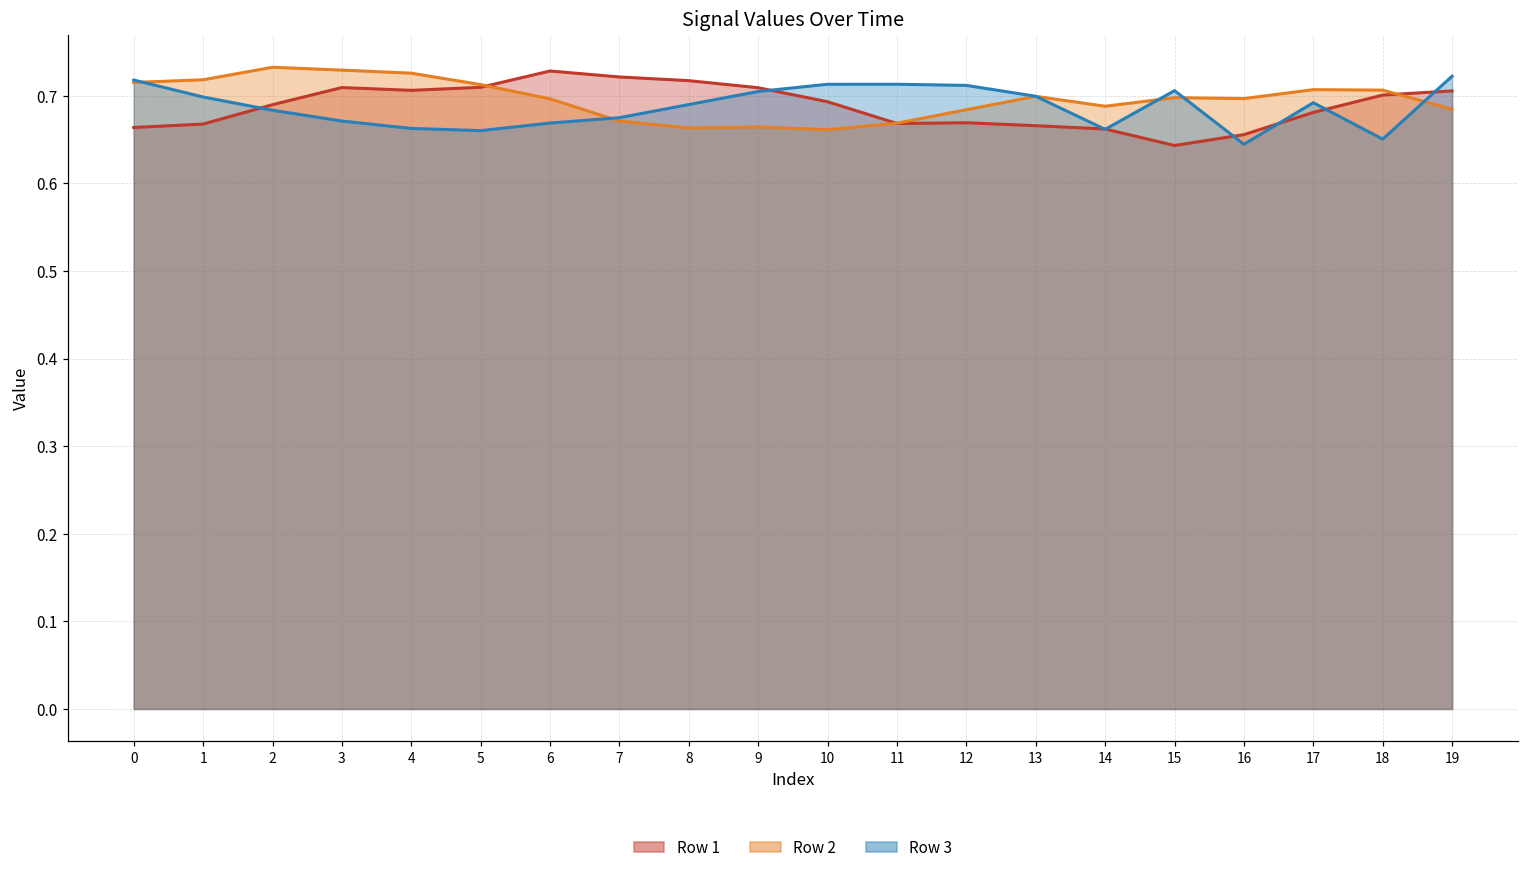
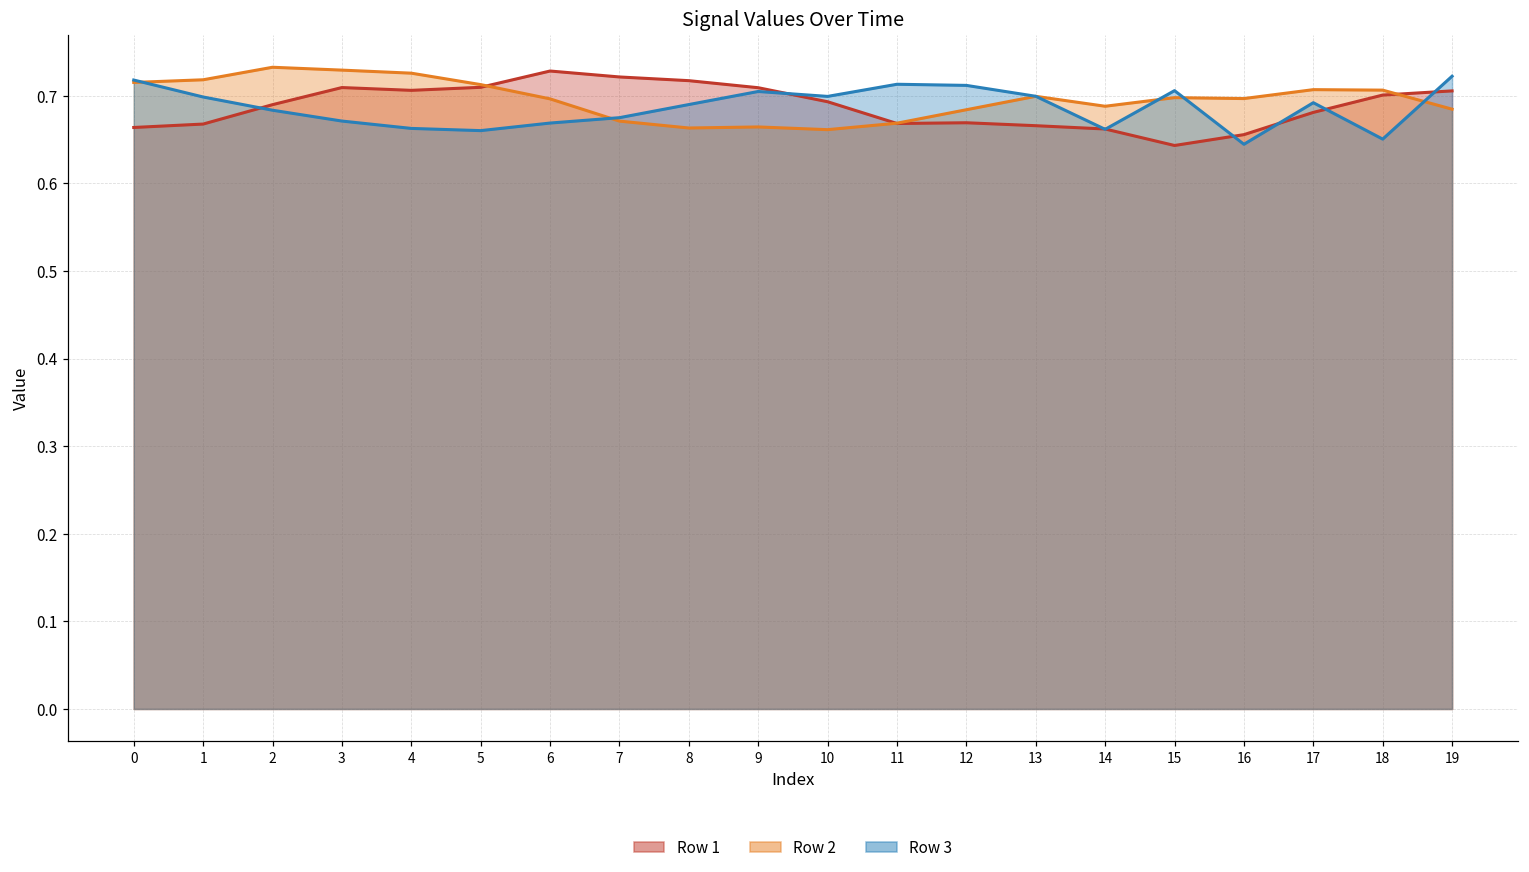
Row 3, 10: 0.71 -> 0.70
